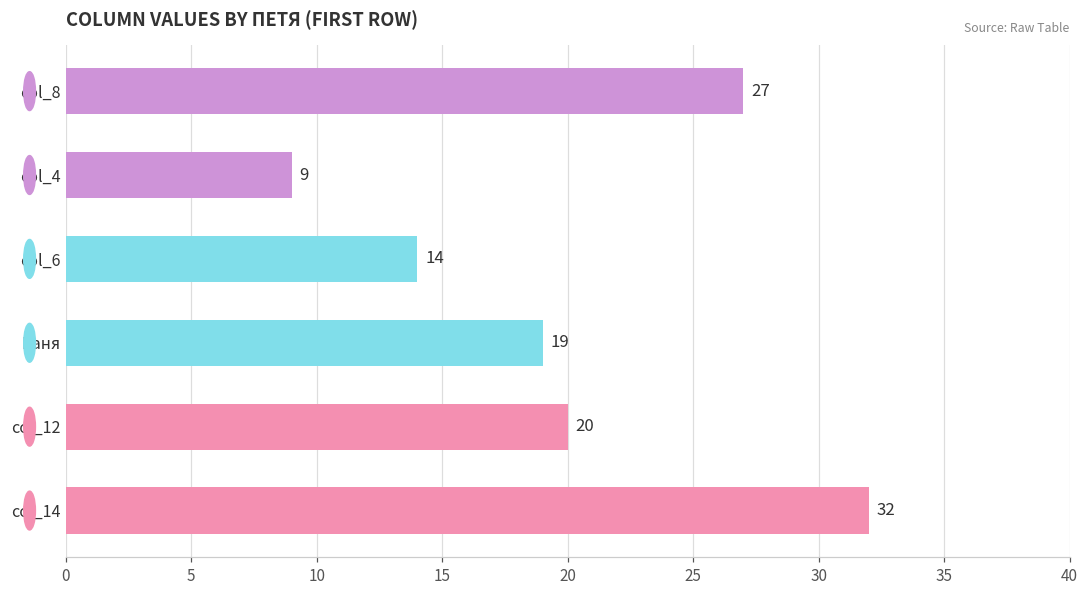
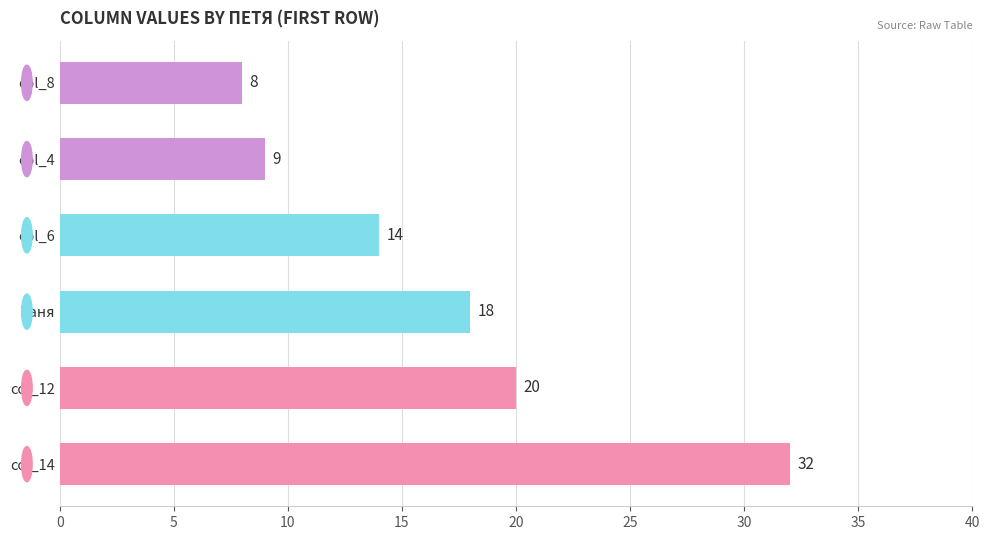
col_8: 27 -> 8
Ваня: 19 -> 18
